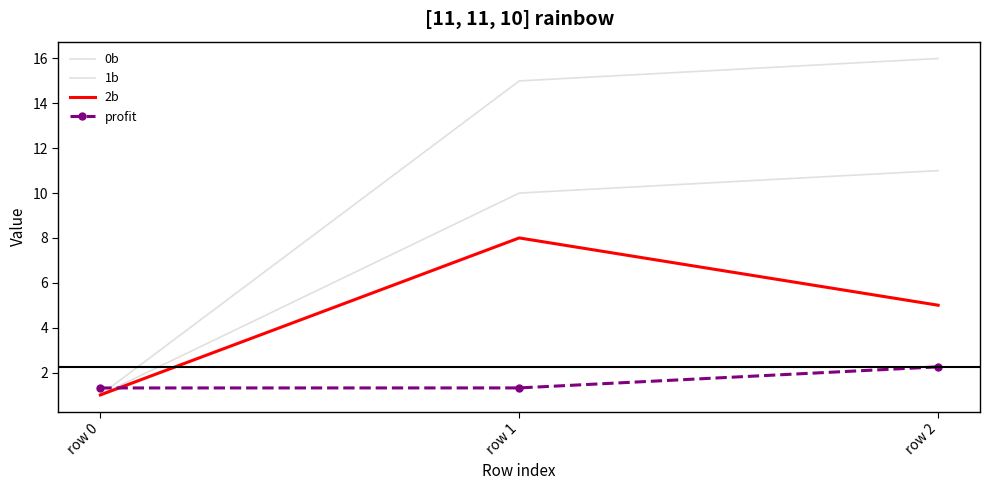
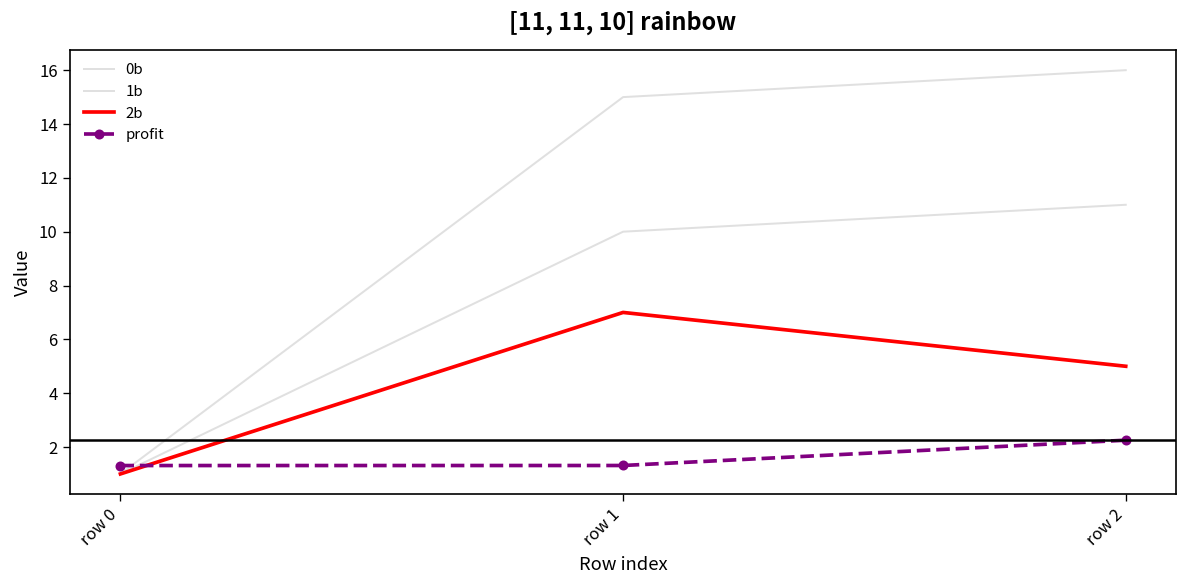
2b, row 1: 8 -> 7
